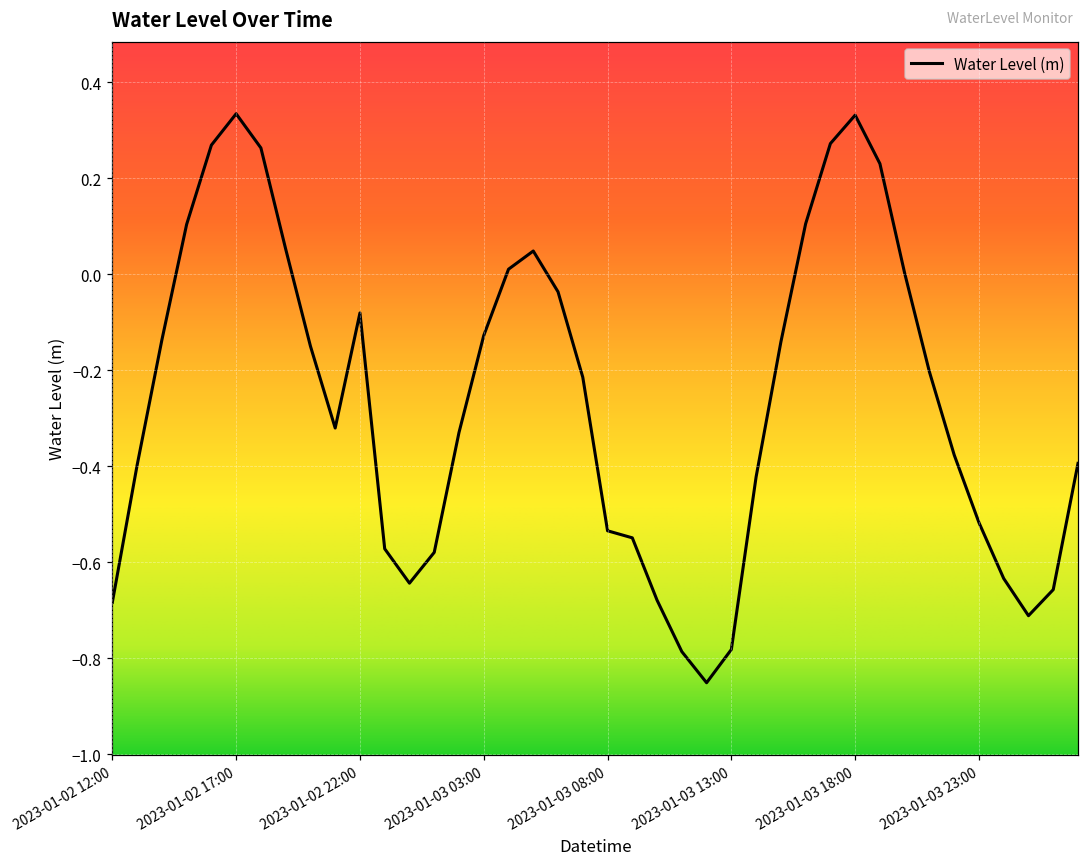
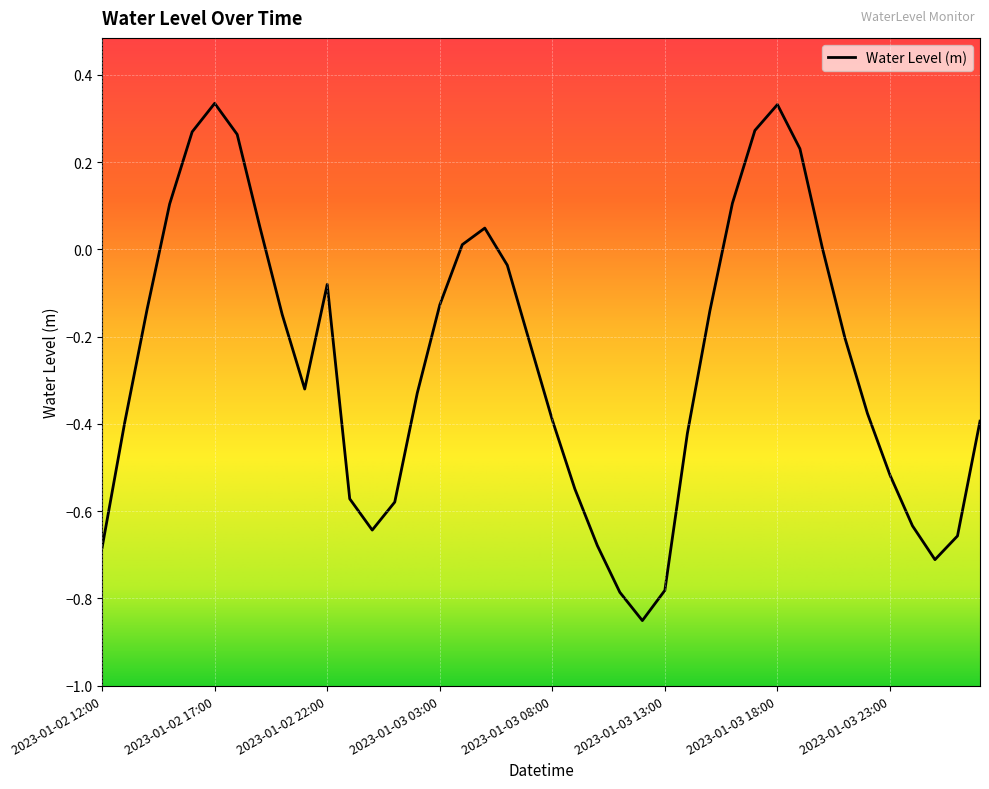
2023-01-03 08:00: -0.53 -> -0.39
